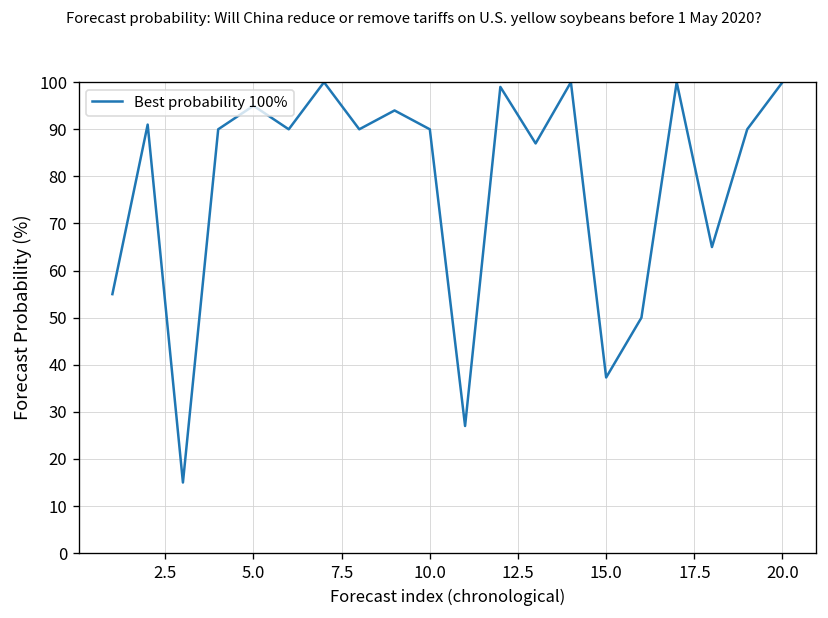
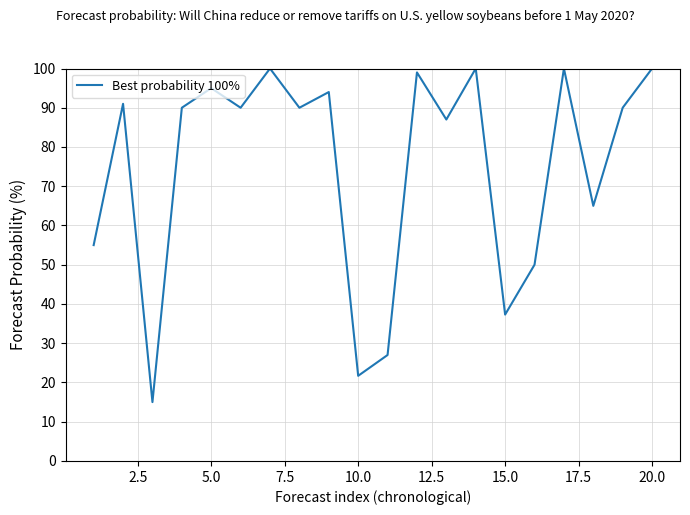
10.0: 90 -> 22
